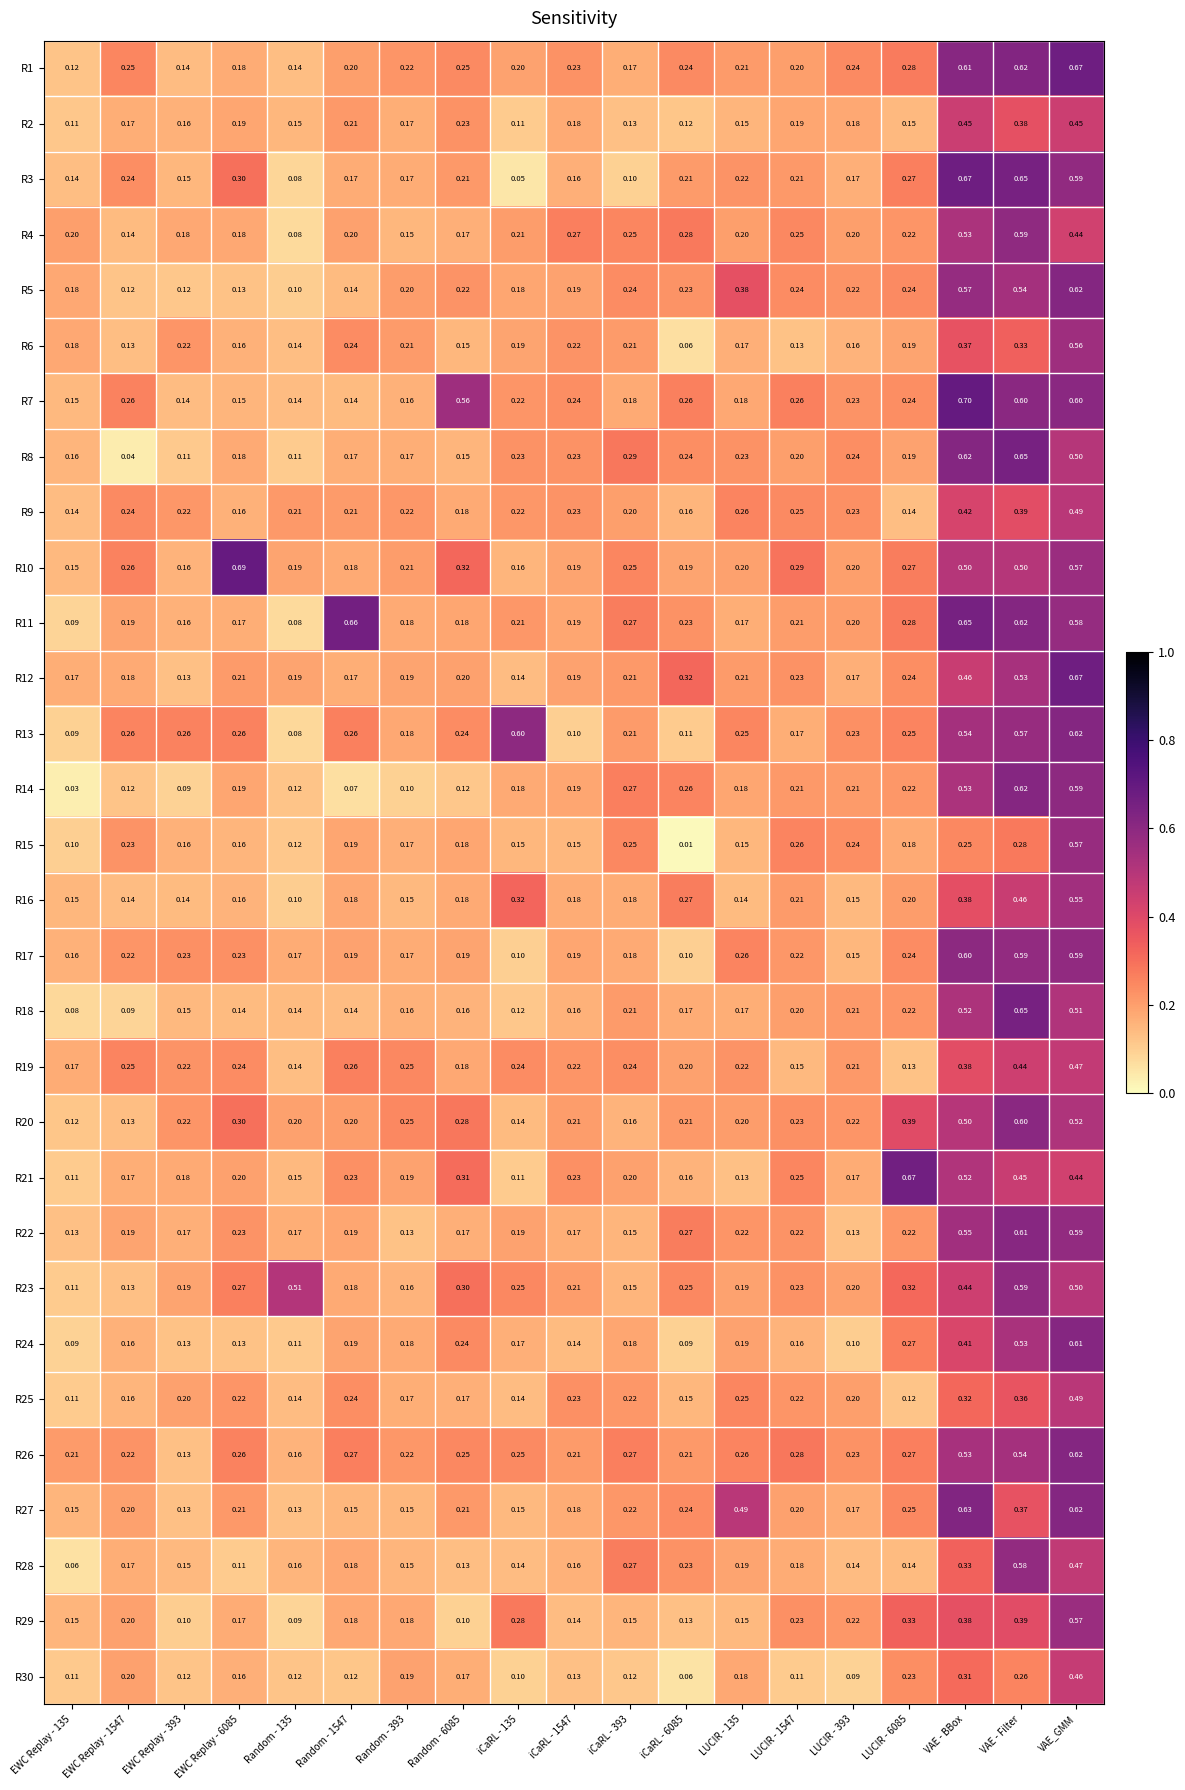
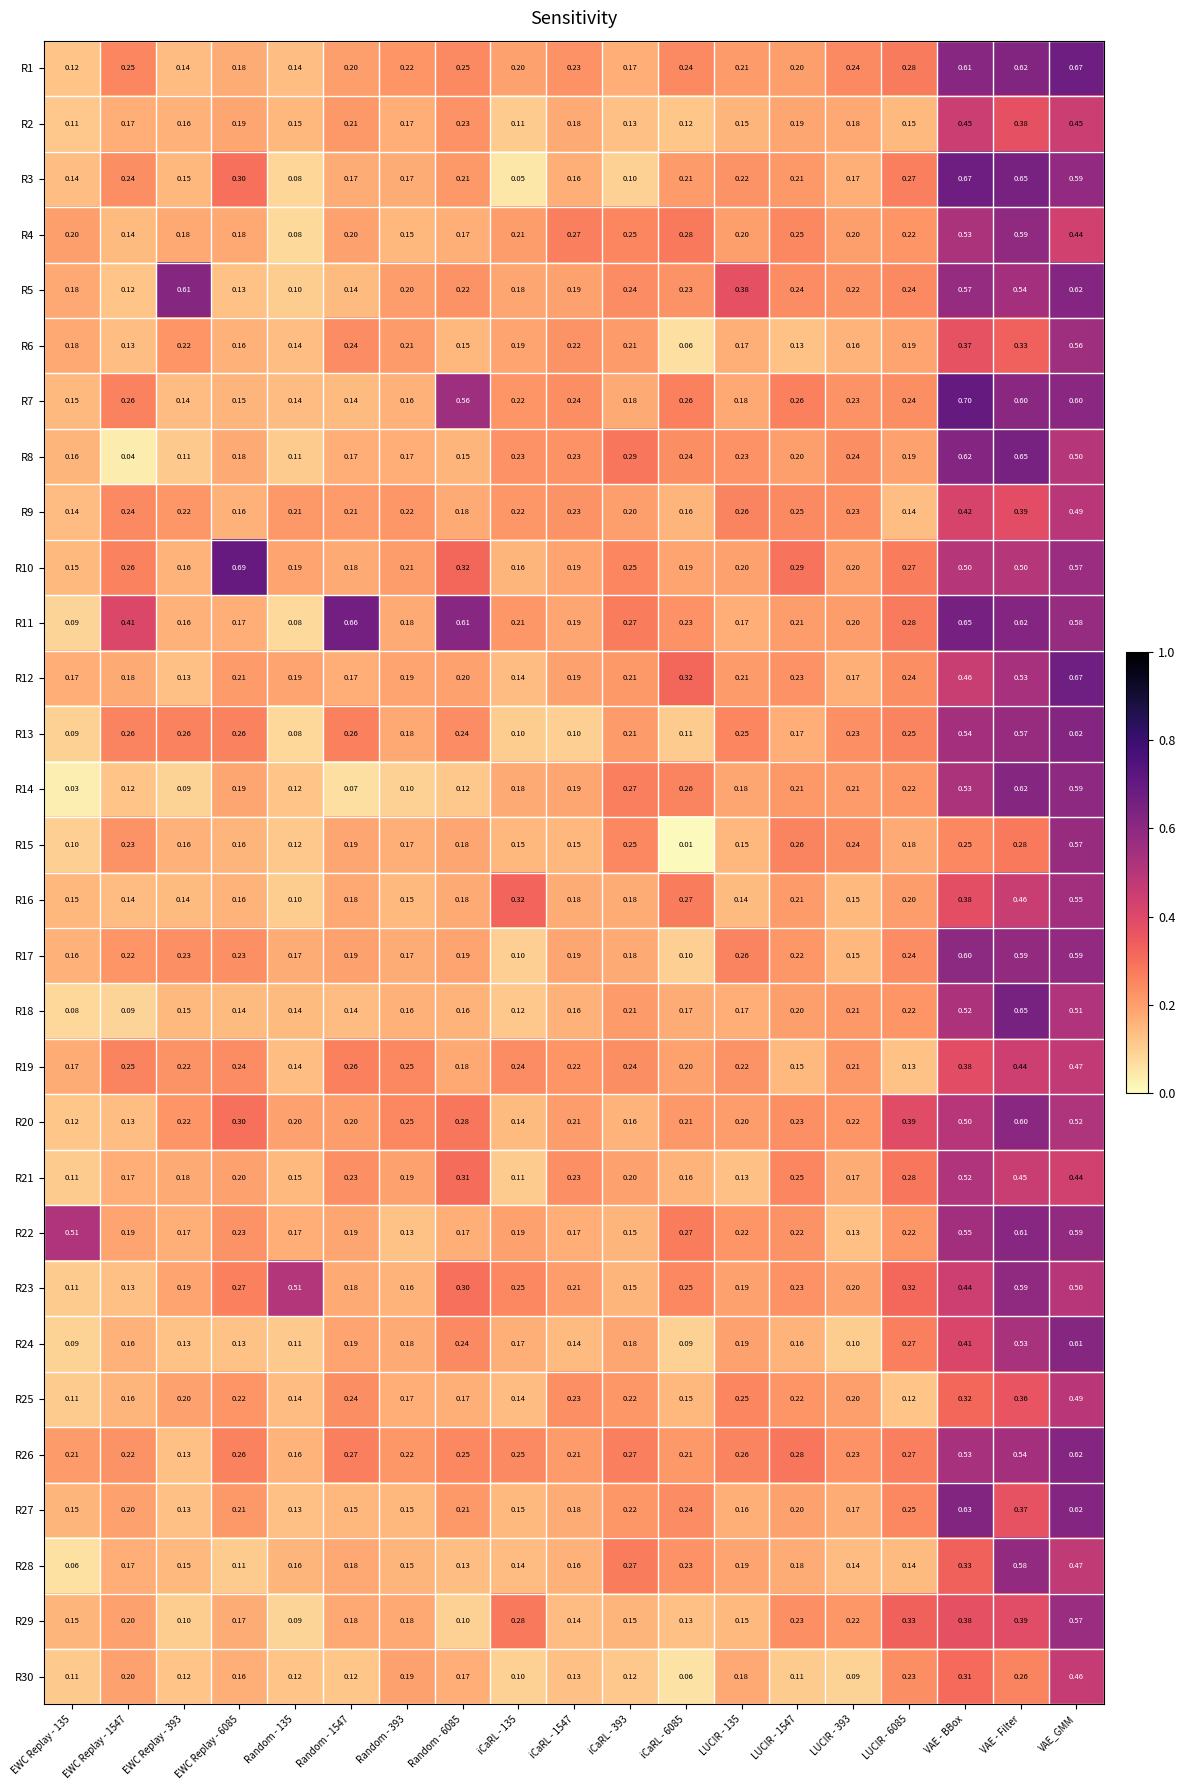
R5, EWC Replay - 393: 0.12 -> 0.61
R11, EWC Replay - 1547: 0.19 -> 0.41
R11, Random - 6085: 0.18 -> 0.61
R13, iCaRL - 135: 0.60 -> 0.10
R21, LUCIR - 6085: 0.67 -> 0.28
R22, EWC Replay - 135: 0.13 -> 0.51
R27, LUCIR - 135: 0.49 -> 0.16
